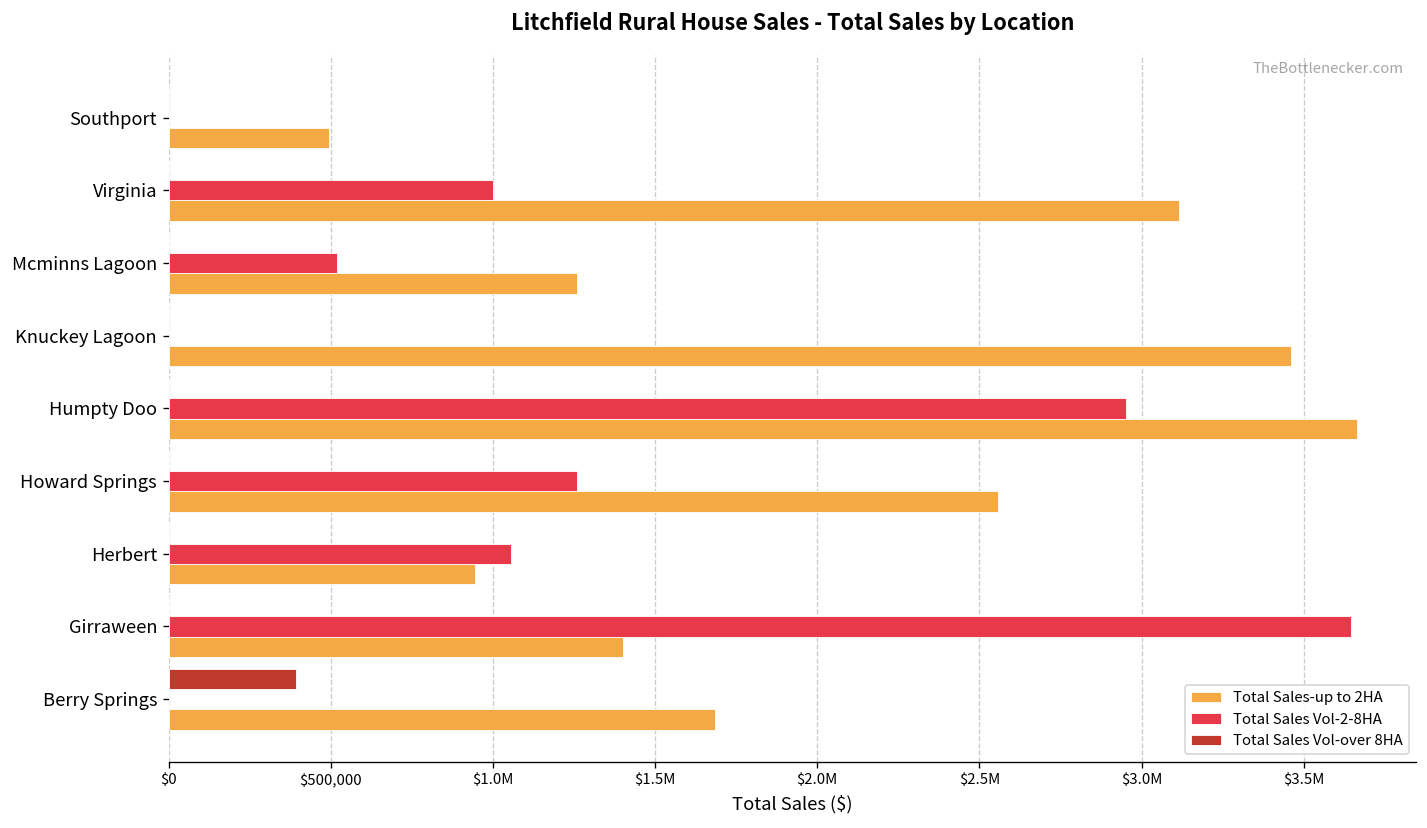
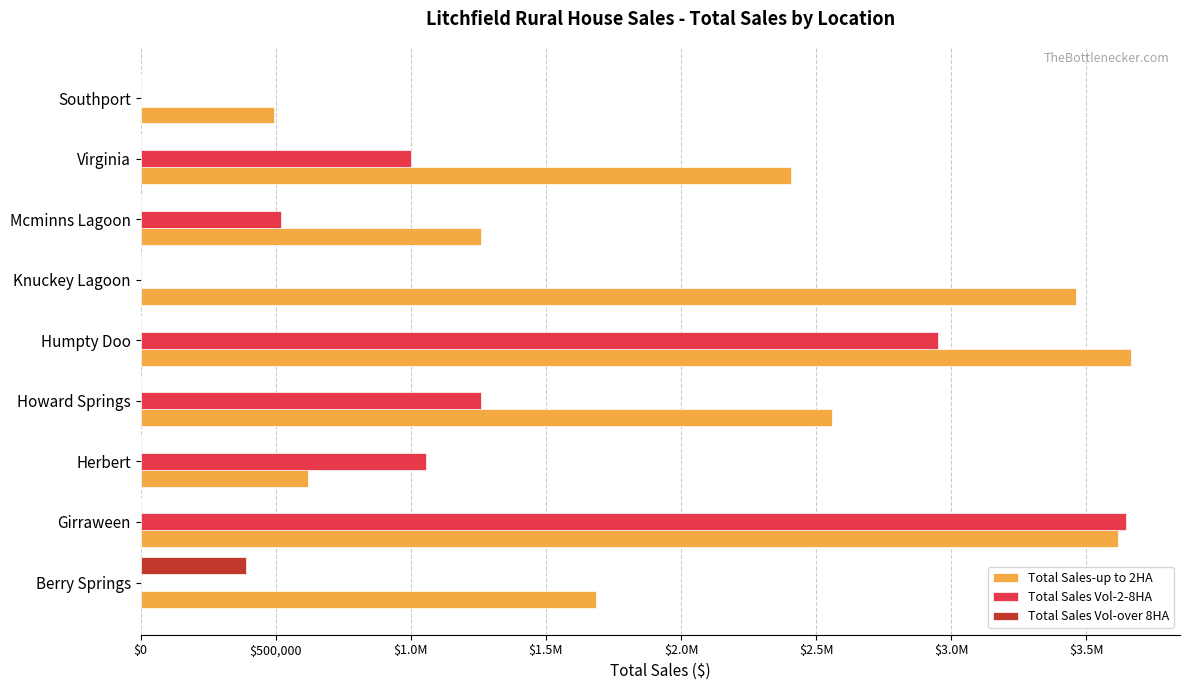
Total Sales-up to 2HA, Virginia: $3,120,000 -> $2,410,000
Total Sales-up to 2HA, Herbert: $950,000 -> $620,000
Total Sales-up to 2HA, Girraween: $1,400,000 -> $3,620,000
